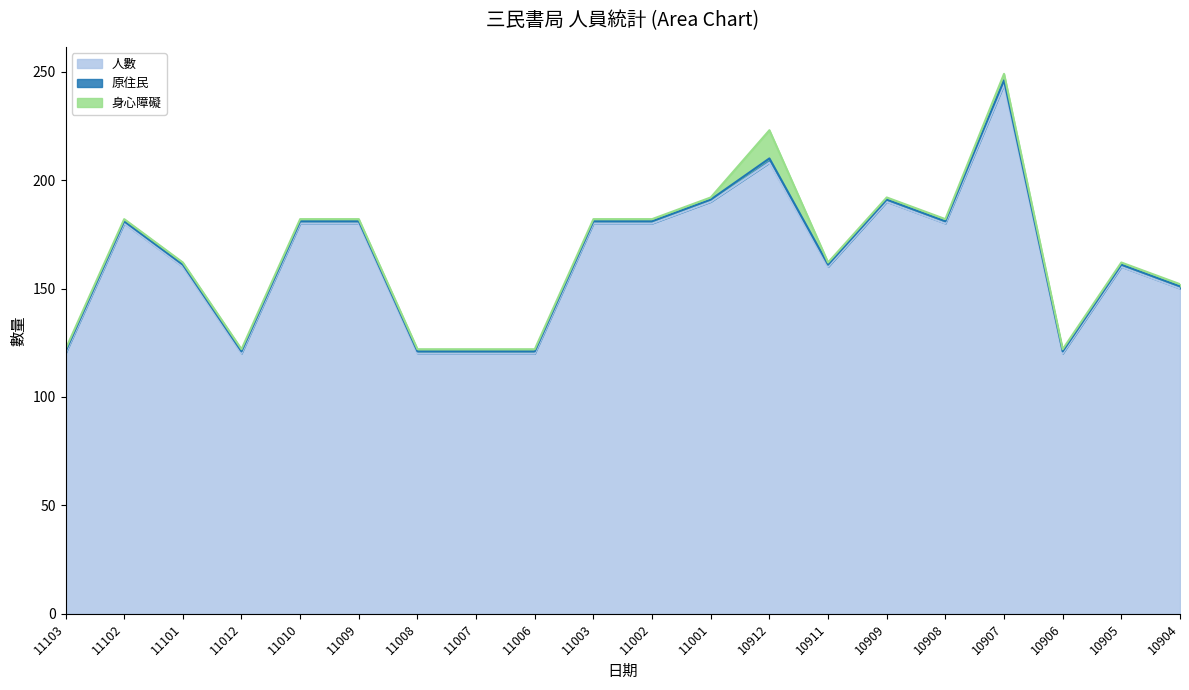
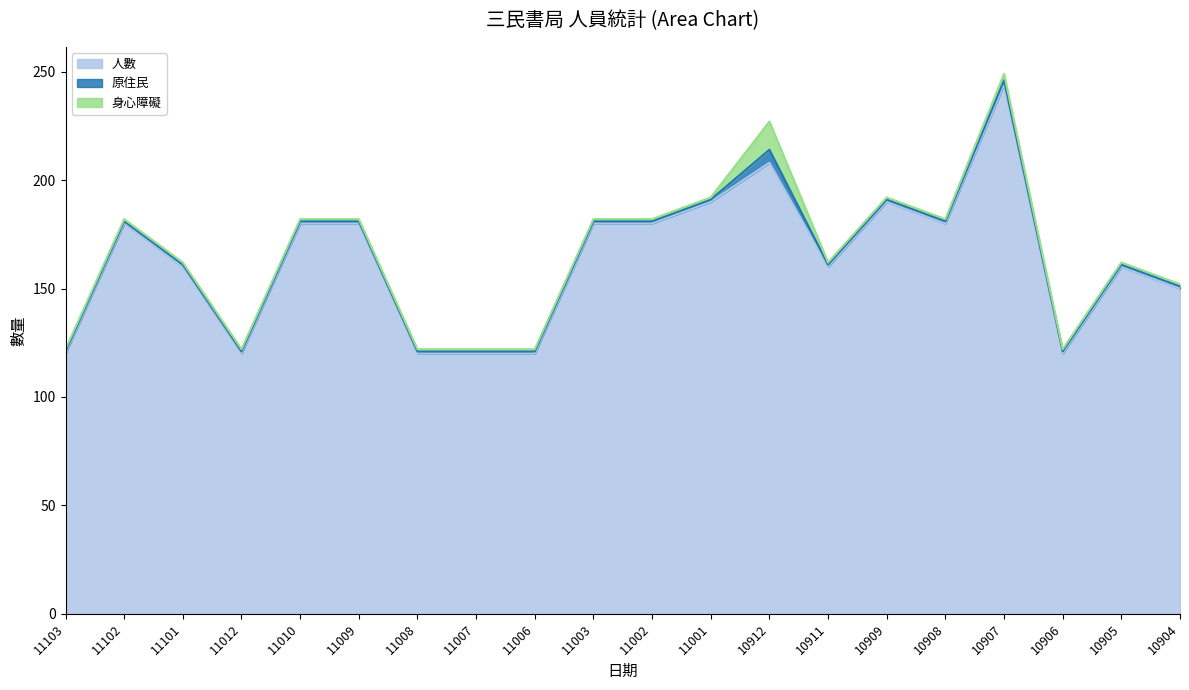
原住民, 10912: 2 -> 6
